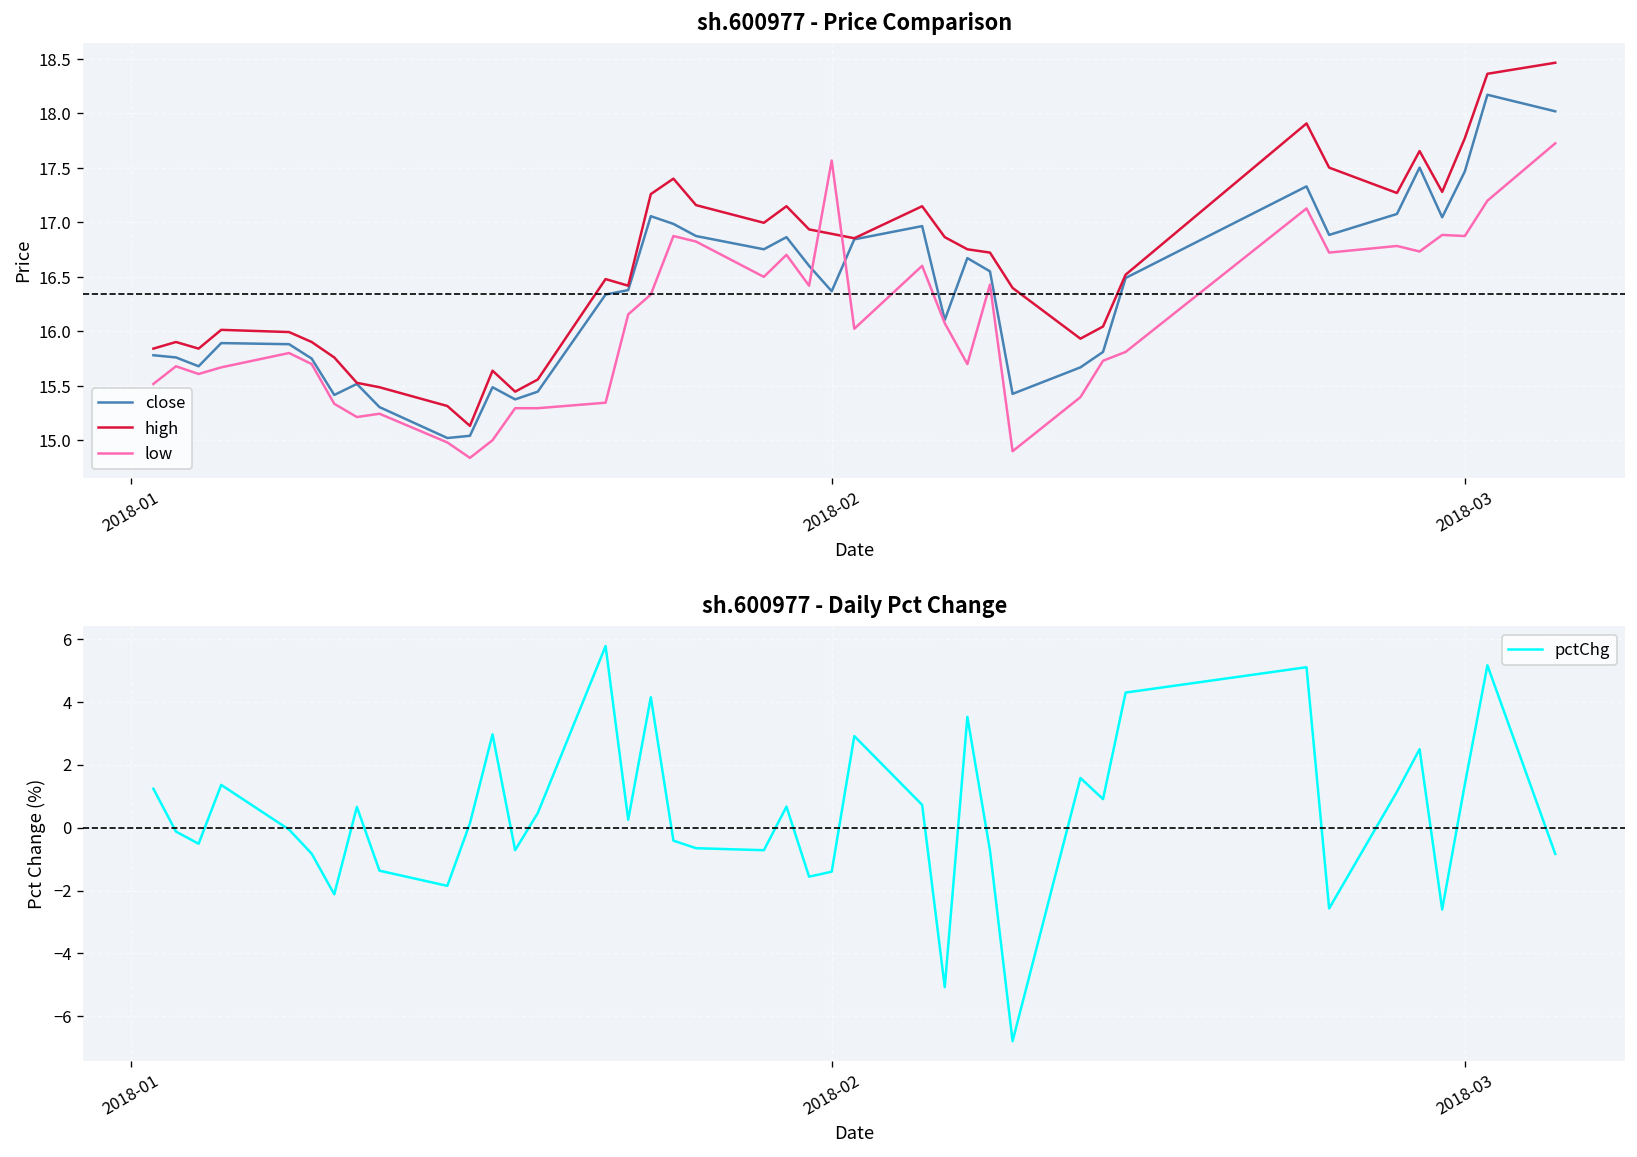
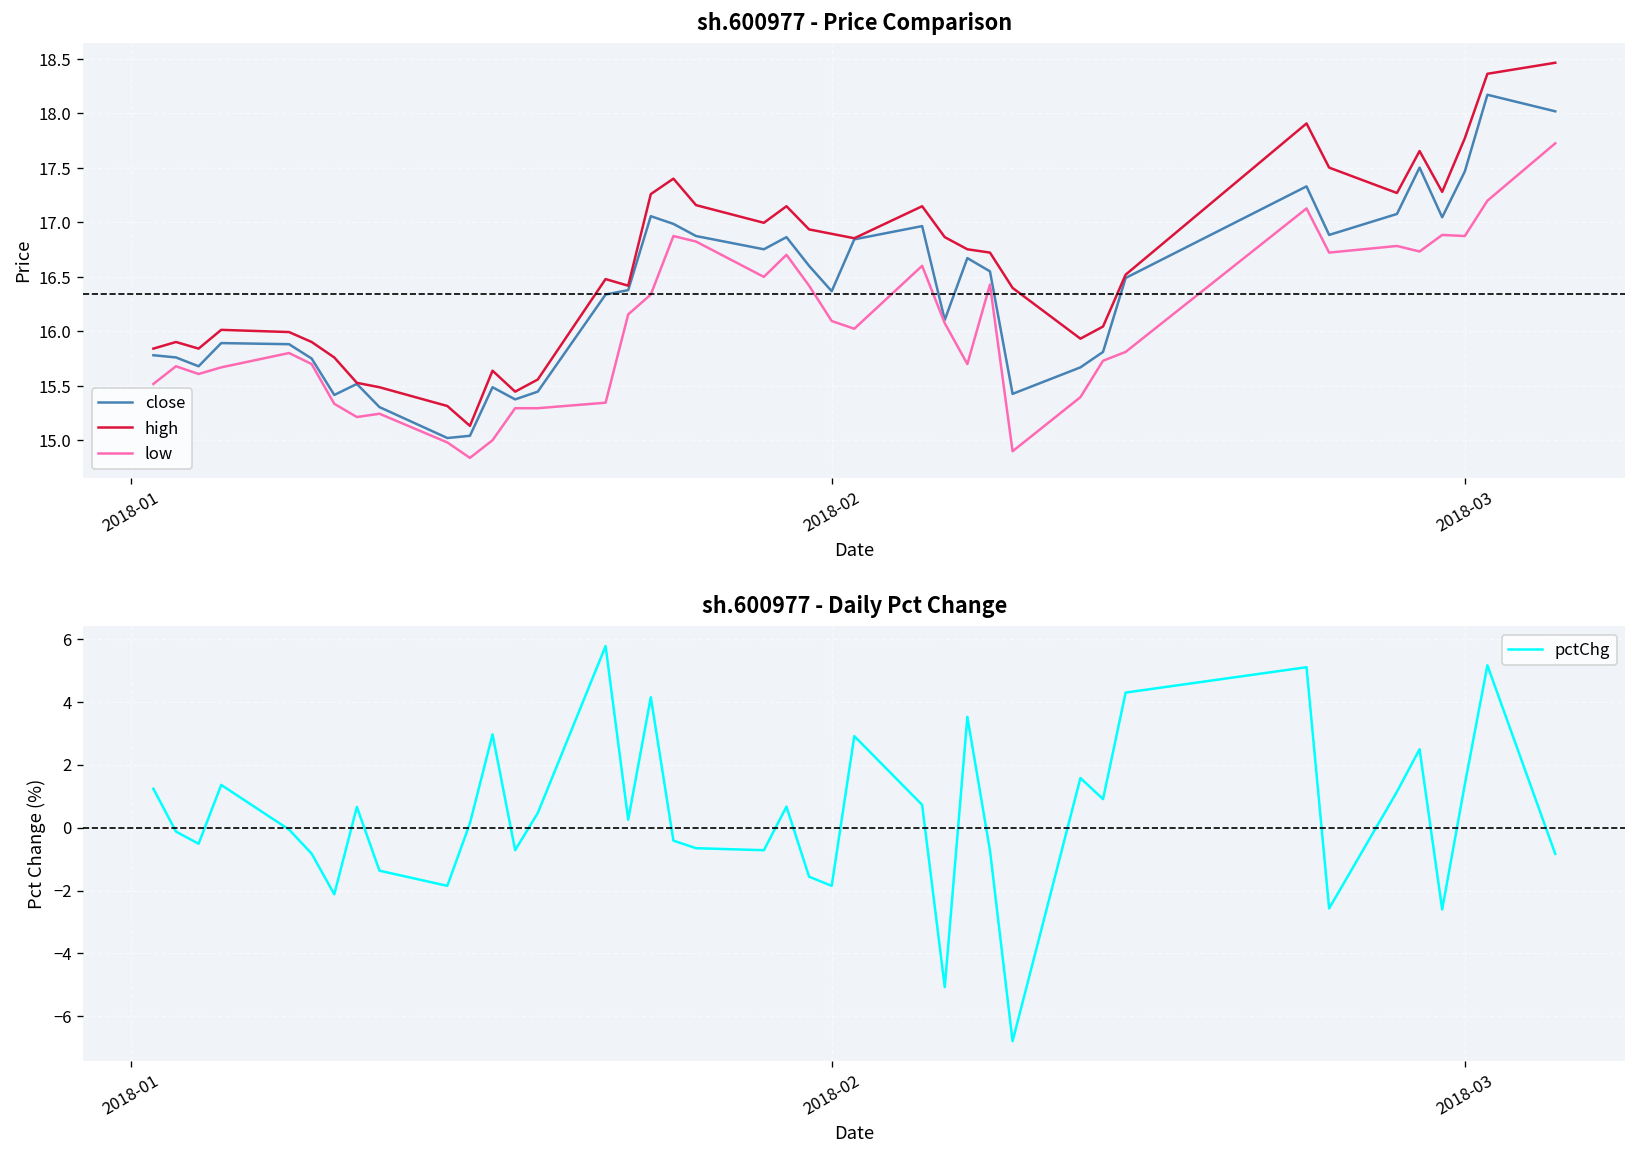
sh.600977 - Price Comparison, low, 2018-02: 17.6 -> 16.1
sh.600977 - Daily Pct Change, 2018-02: -1.4 -> -1.9
